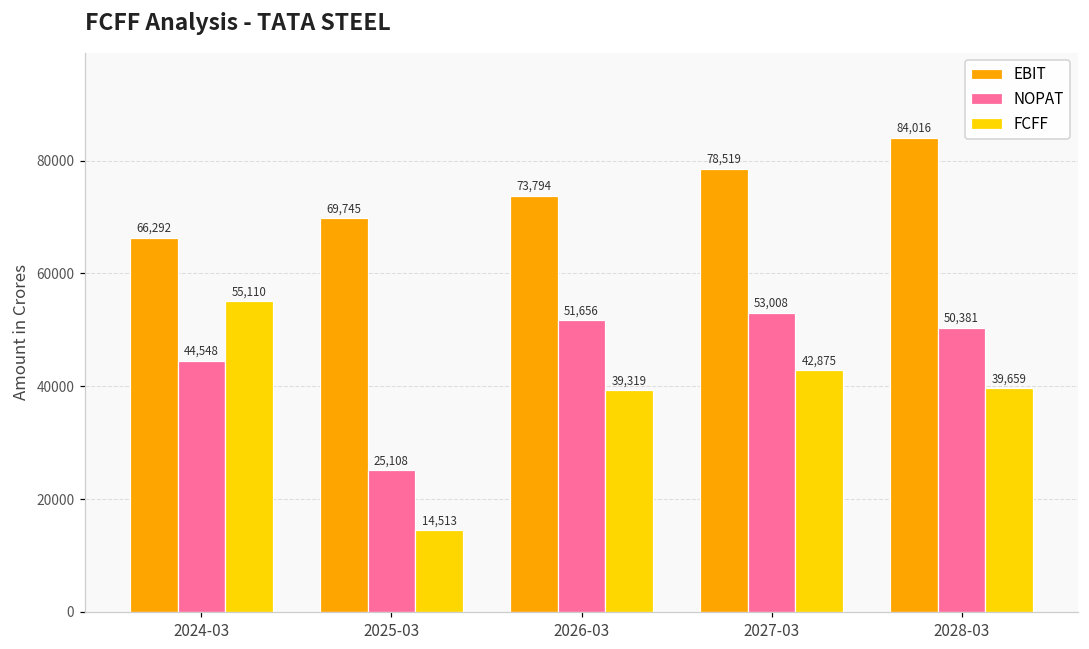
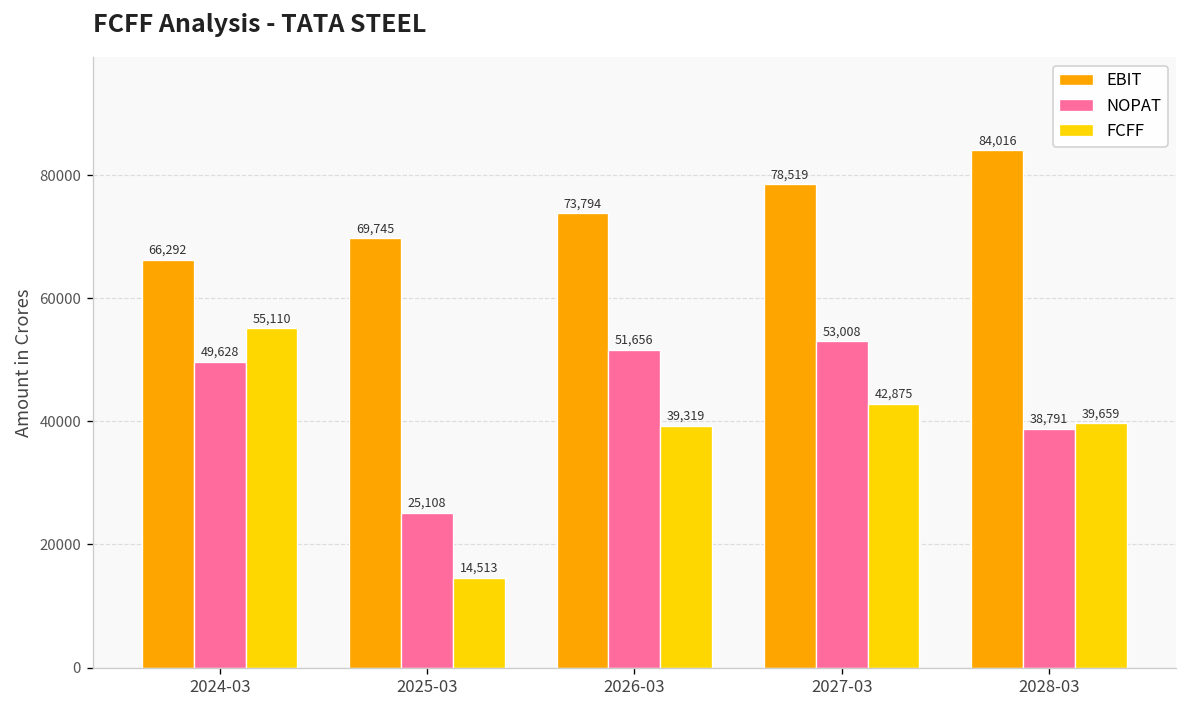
NOPAT, 2024-03: 44,548 -> 49,628
NOPAT, 2028-03: 50,381 -> 38,791
